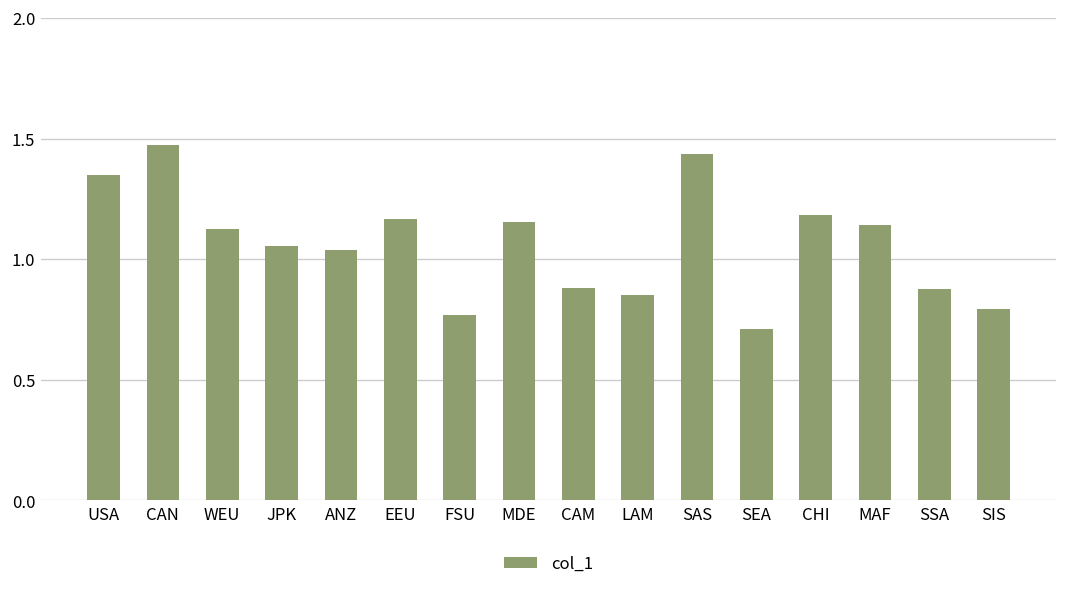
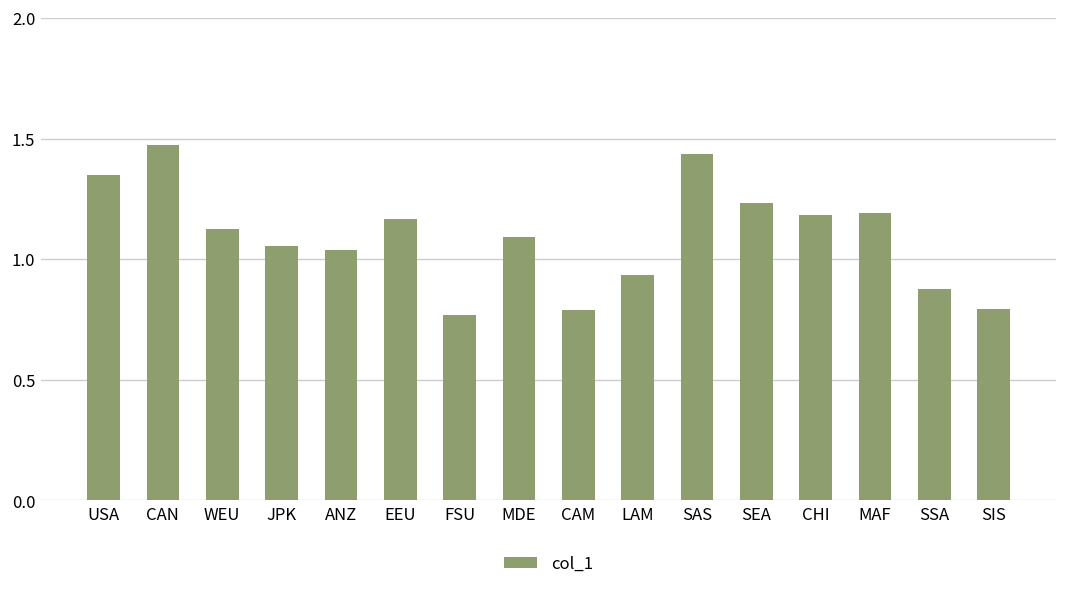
MDE: 1.15 -> 1.09
CAM: 0.88 -> 0.79
LAM: 0.85 -> 0.94
SEA: 0.71 -> 1.23
MAF: 1.14 -> 1.19
